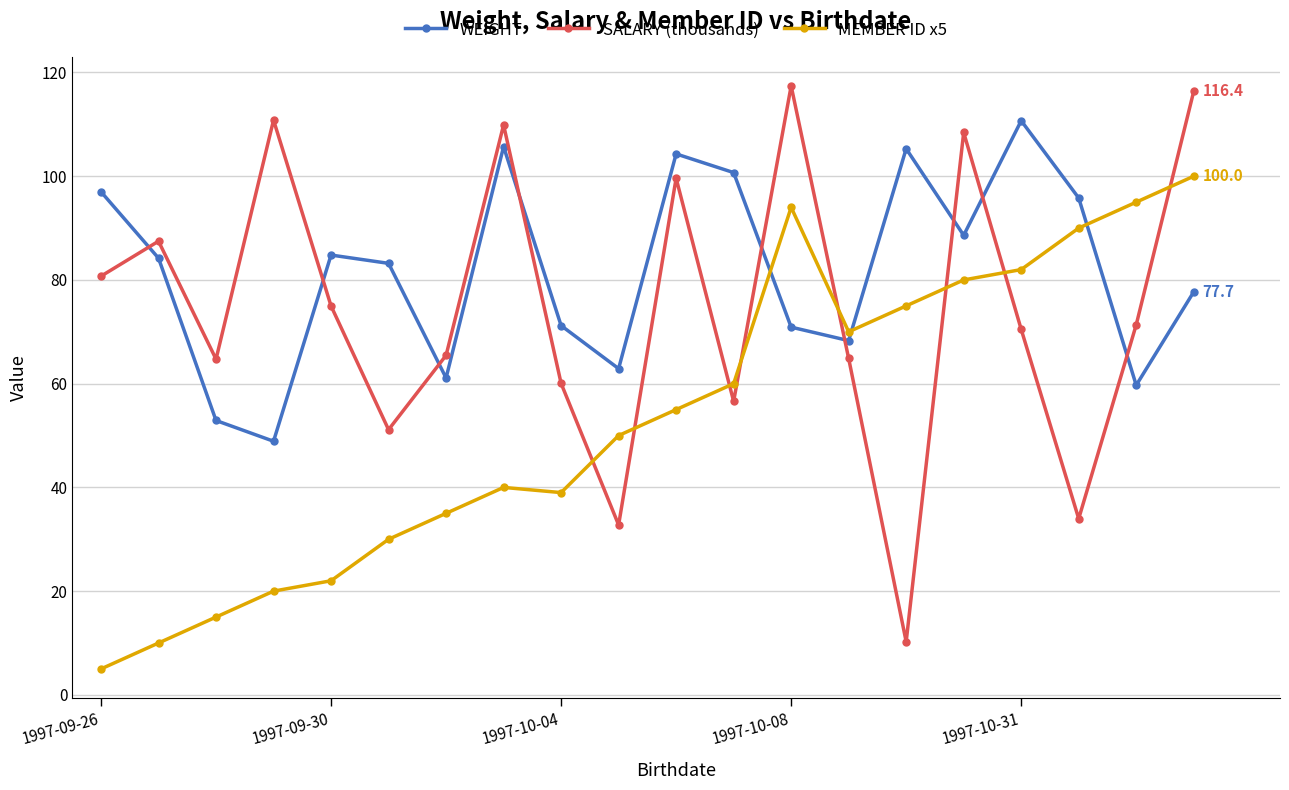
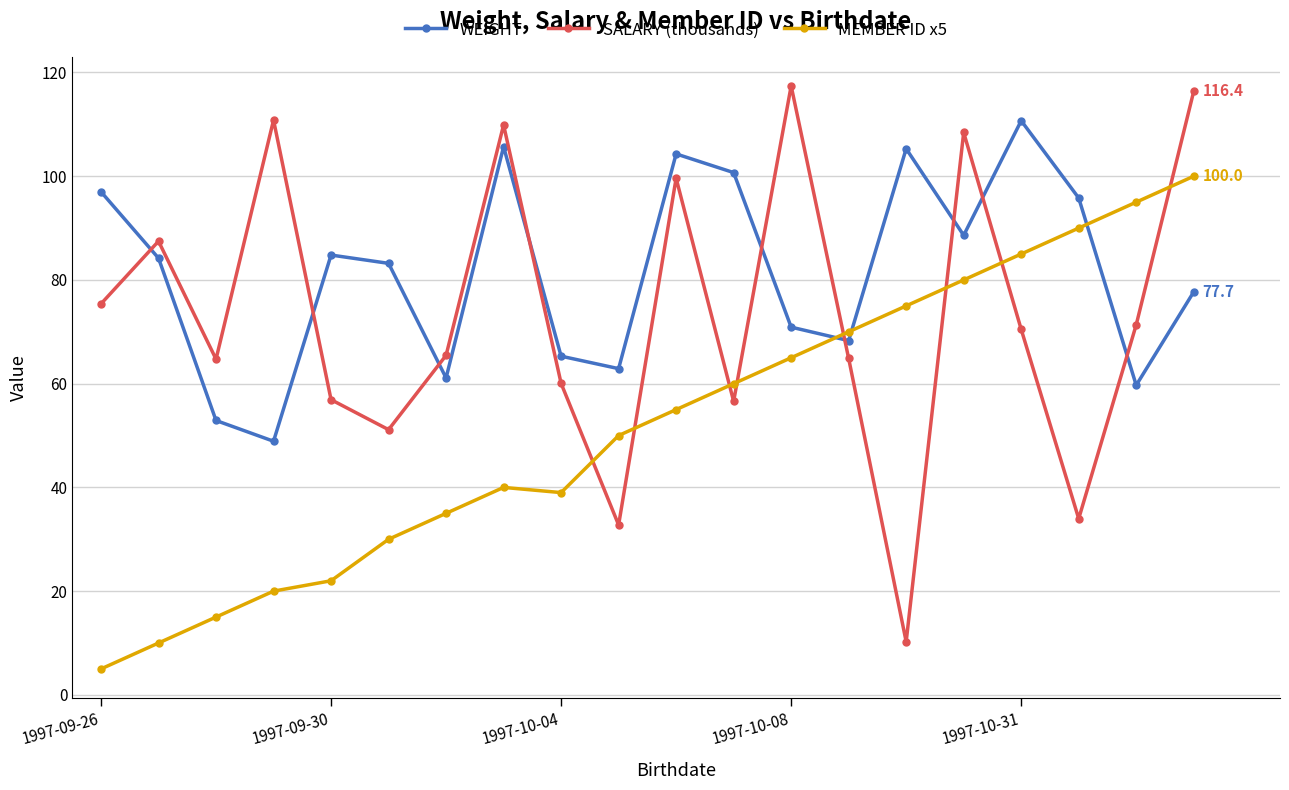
SALARY (thousands), 1997-09-26: 81 -> 75
SALARY (thousands), 1997-09-30: 75 -> 57
WEIGHT, 1997-10-04: 71 -> 65
MEMBER ID x5, 1997-10-08: 94 -> 65
MEMBER ID x5, 1997-10-31: 82 -> 85
